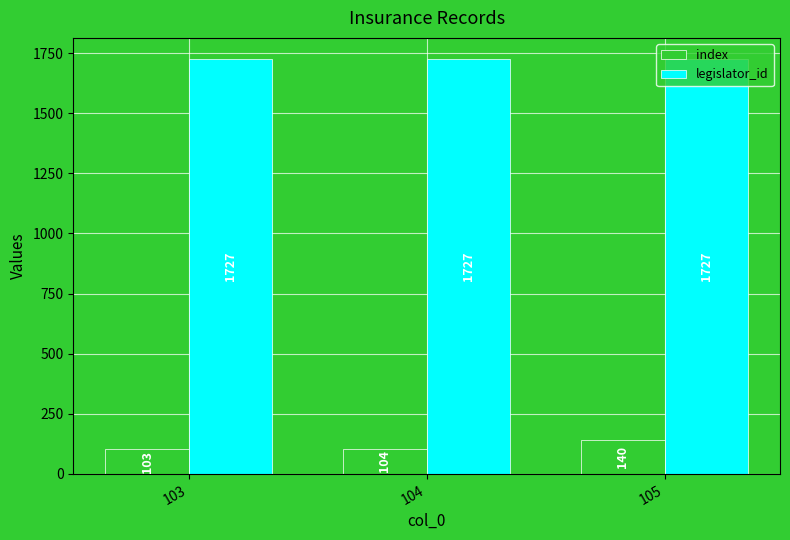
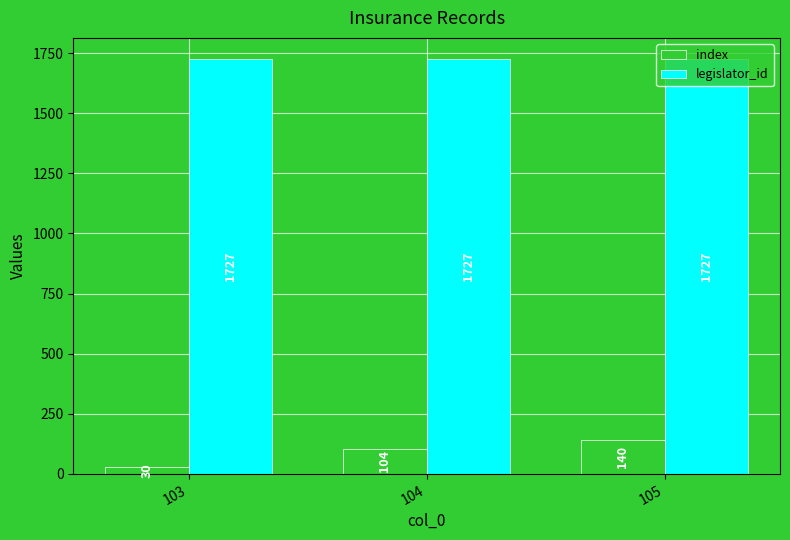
index, 103: 103 -> 30
